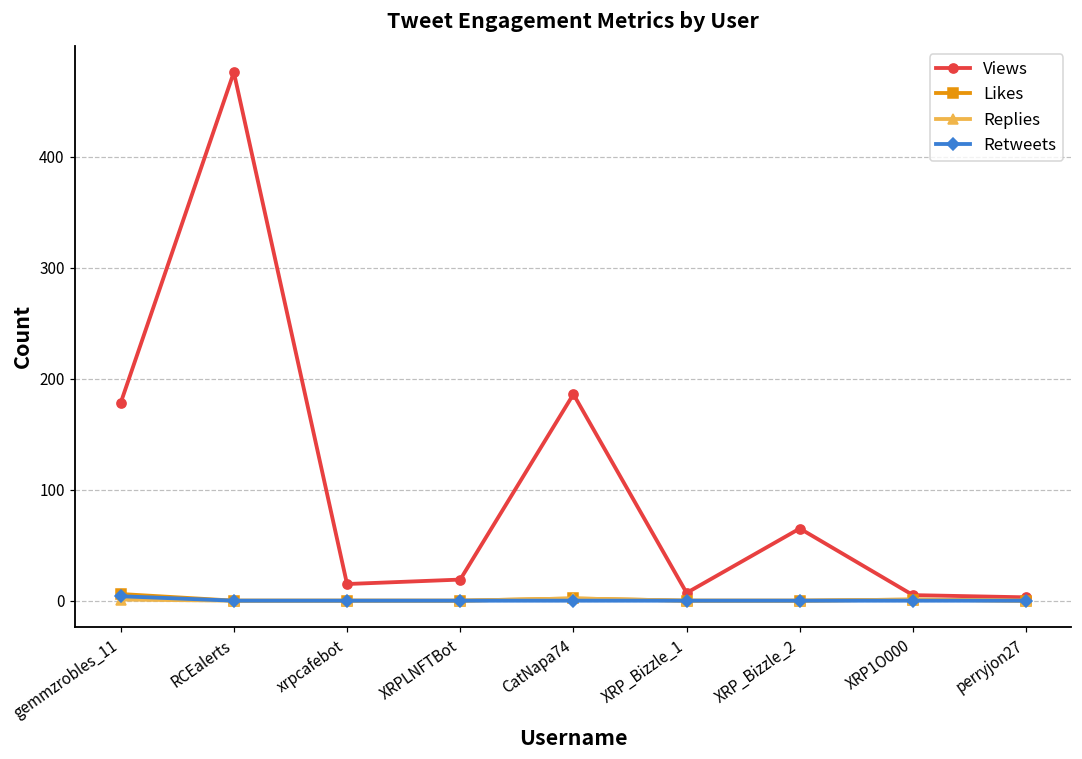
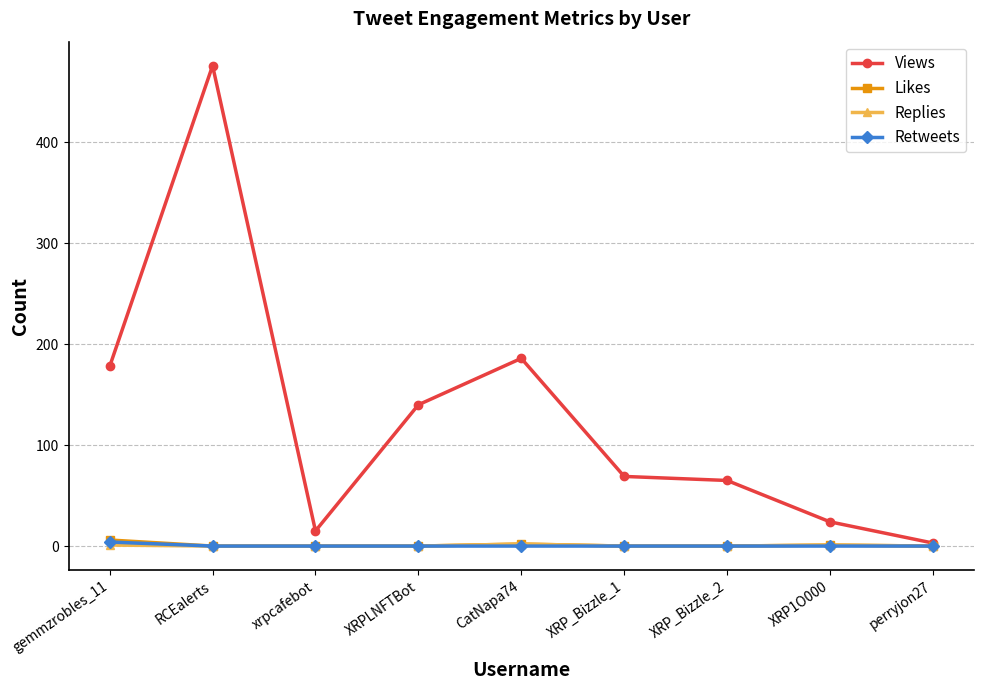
Views, XRPLNFTBot: 19 -> 140
Views, XRP_Bizzle_1: 7 -> 69
Views, XRP1O000: 5 -> 24
